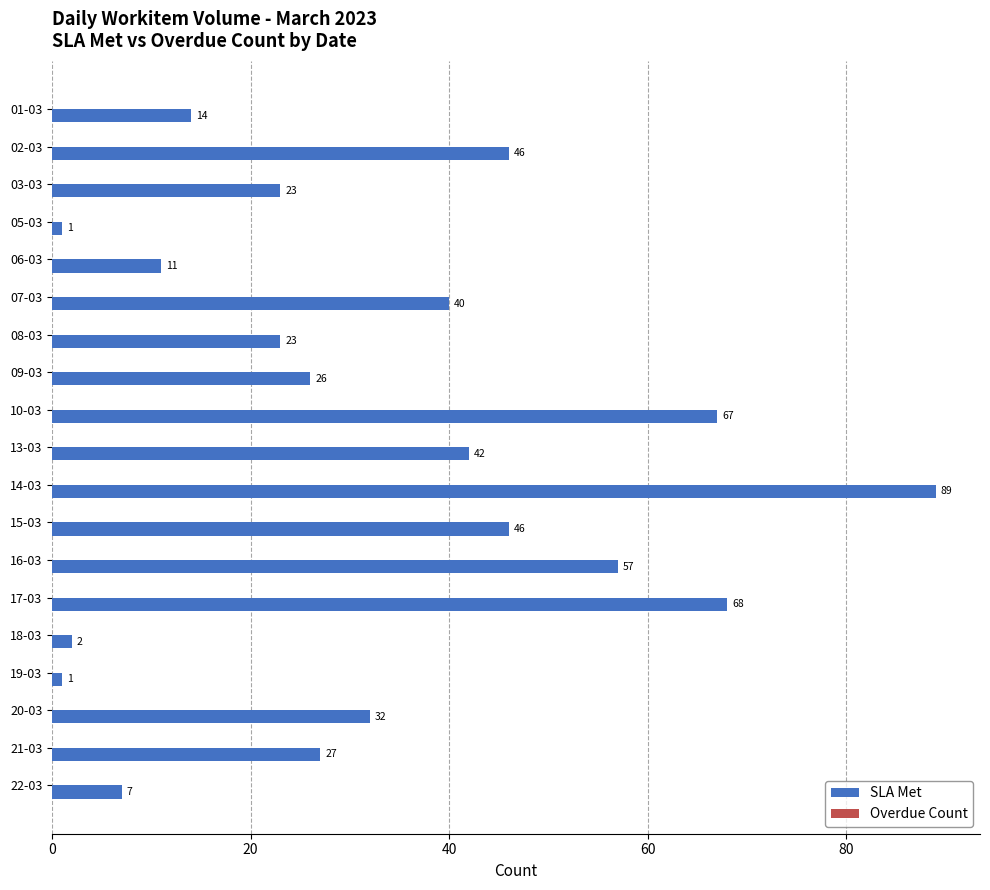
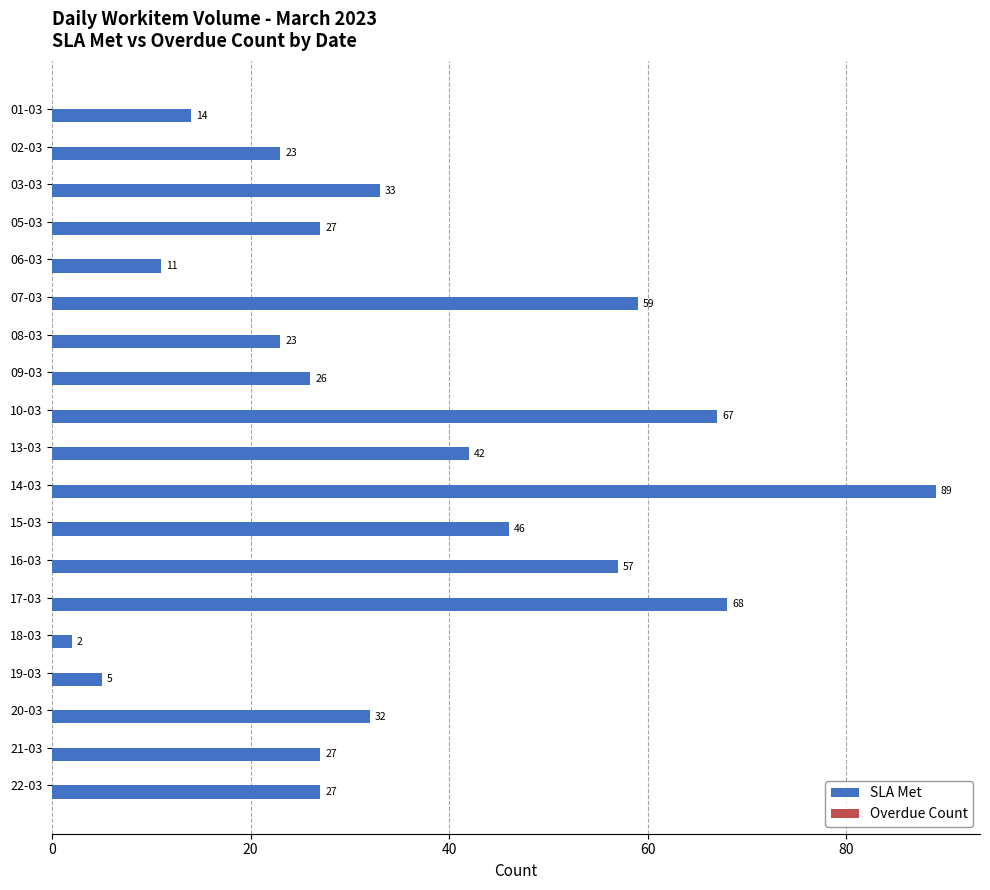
SLA Met, 02-03: 46 -> 23
SLA Met, 03-03: 23 -> 33
SLA Met, 05-03: 1 -> 27
SLA Met, 07-03: 40 -> 59
SLA Met, 19-03: 1 -> 5
SLA Met, 22-03: 7 -> 27
